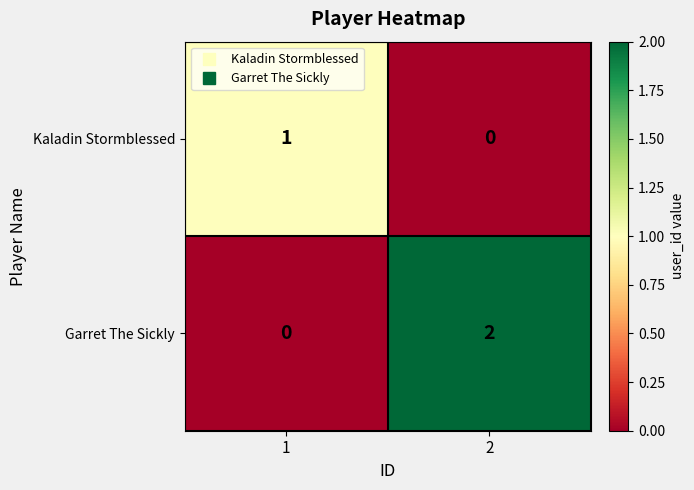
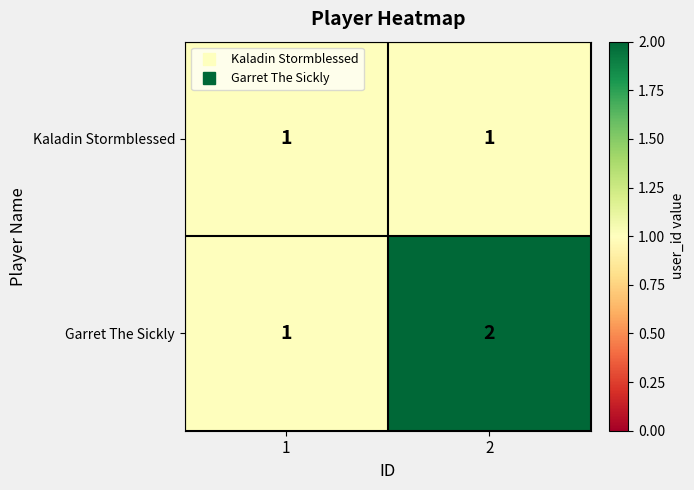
Kaladin Stormblessed, 2: 0 -> 1
Garret The Sickly, 1: 0 -> 1
